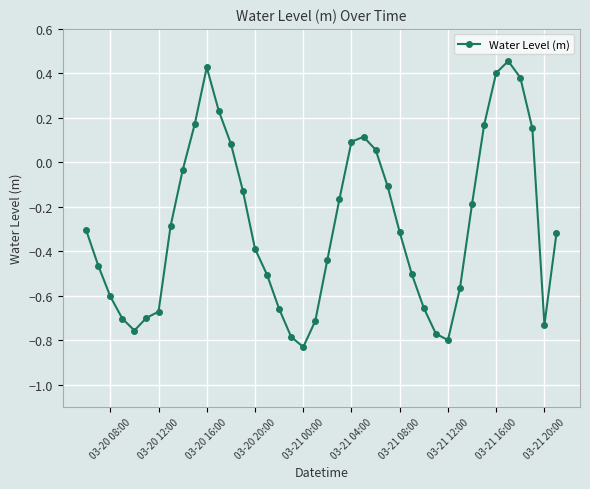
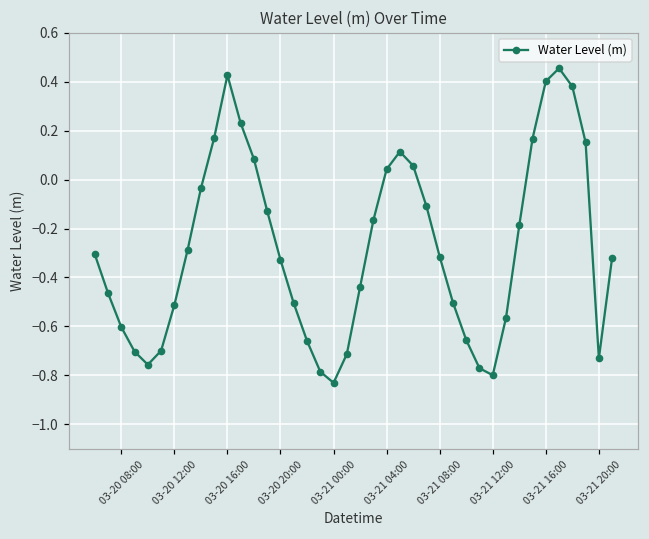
03-20 12:00: -0.67 -> -0.51
03-20 20:00: -0.39 -> -0.33
03-21 04:00: 0.09 -> 0.04
